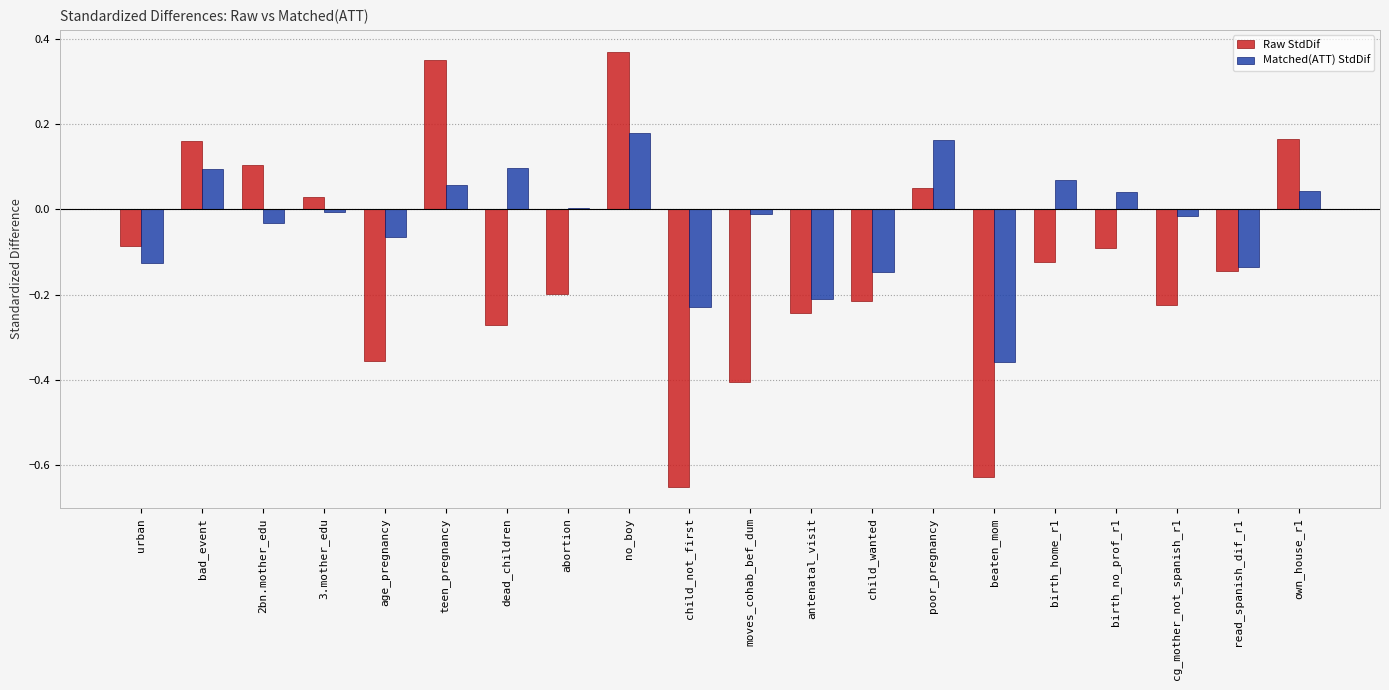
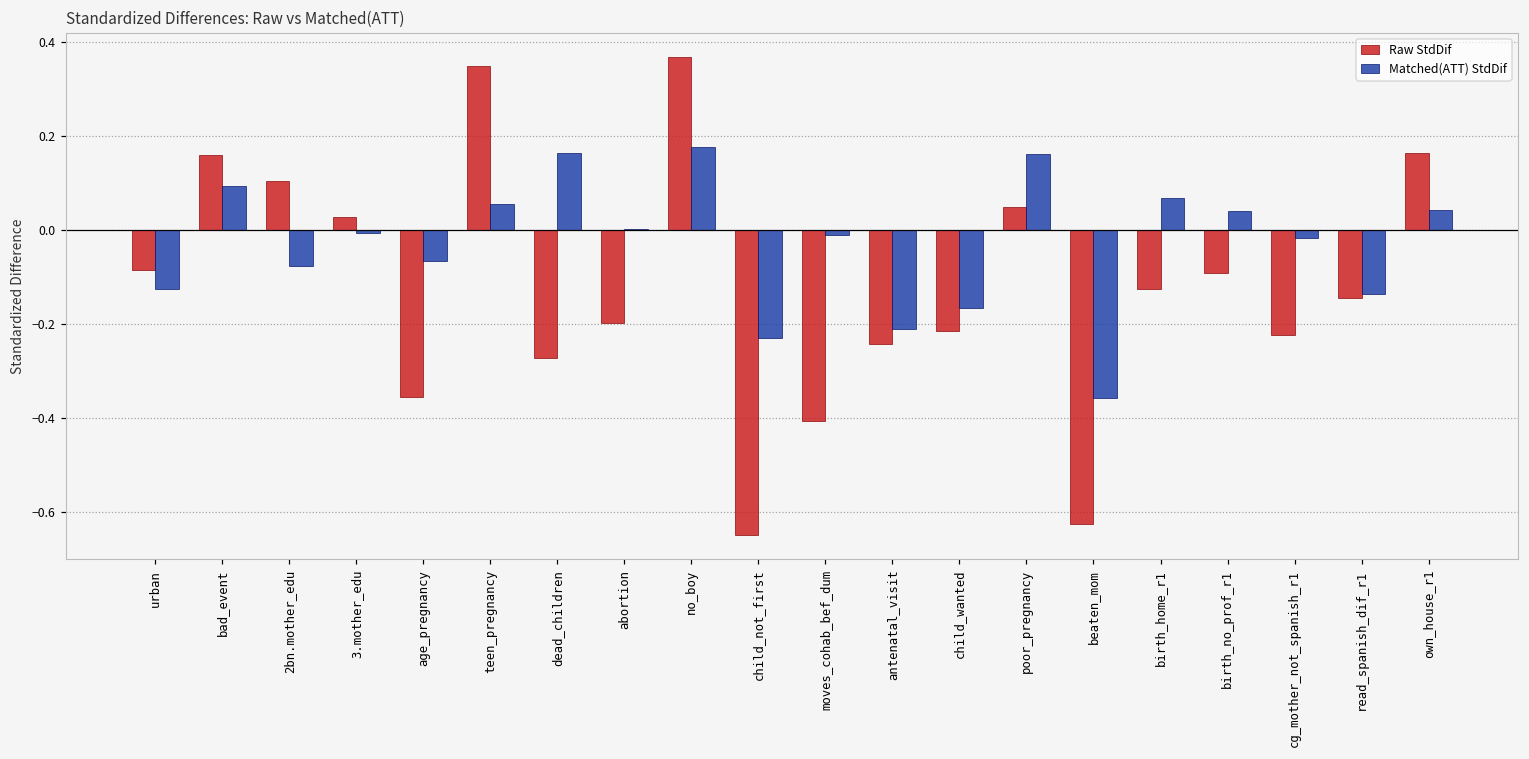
Matched(ATT) StdDif, 2bn.mother_edu: -0.03 -> -0.08
Matched(ATT) StdDif, dead_children: 0.10 -> 0.16
Matched(ATT) StdDif, child_wanted: -0.15 -> -0.17
